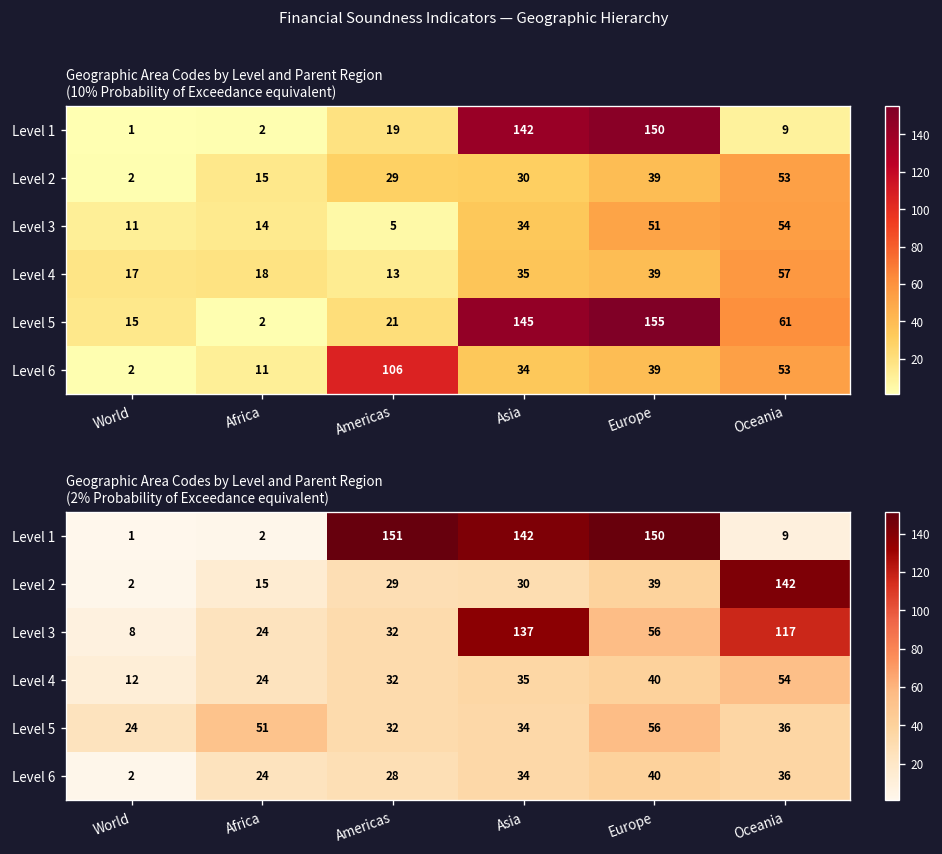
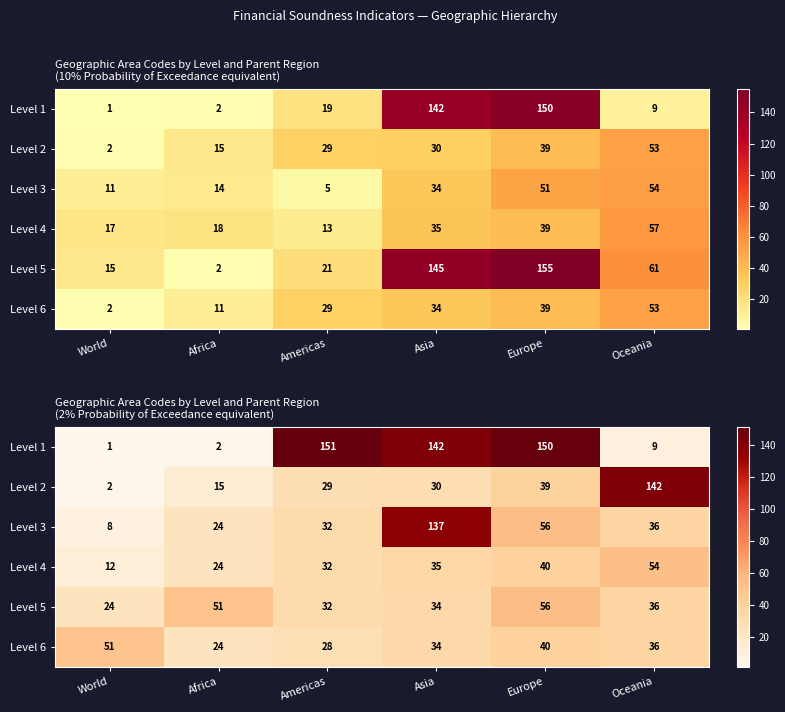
Geographic Area Codes by Level and Parent Region (10% Probability of Exceedance equivalent), Level 6, Americas: 106 -> 29
Geographic Area Codes by Level and Parent Region (2% Probability of Exceedance equivalent), Level 3, Oceania: 117 -> 36
Geographic Area Codes by Level and Parent Region (2% Probability of Exceedance equivalent), Level 6, World: 2 -> 51
